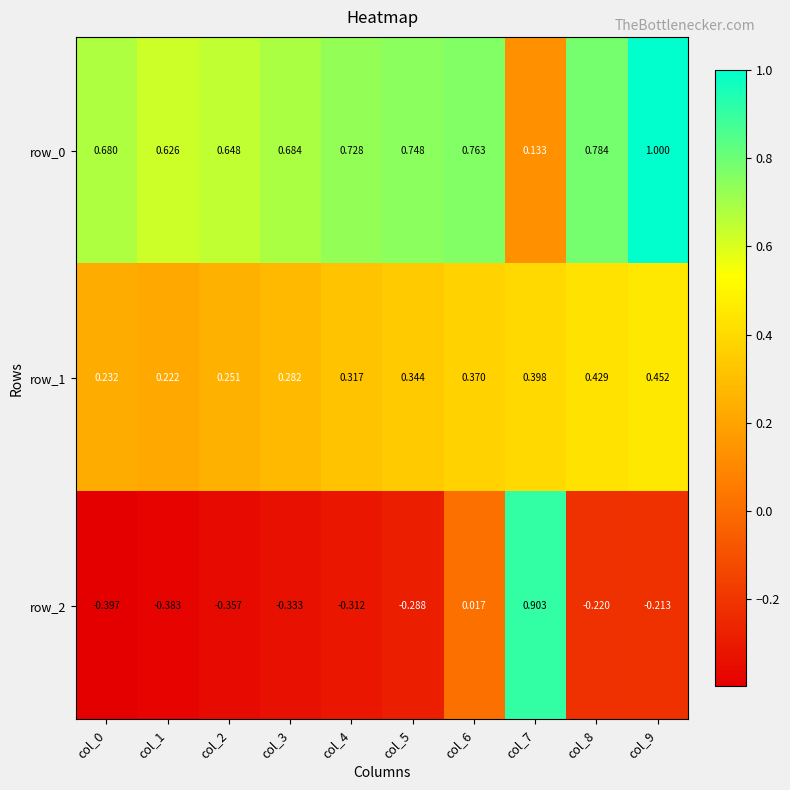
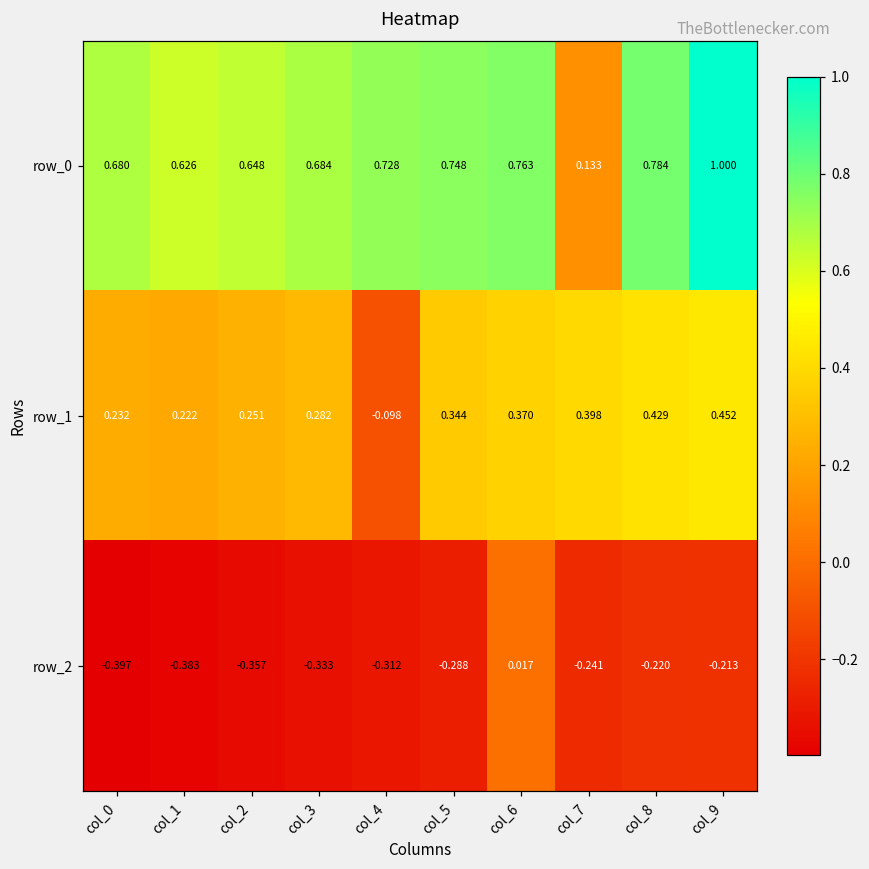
row_1, col_4: 0.317 -> -0.098
row_2, col_7: 0.903 -> -0.241
